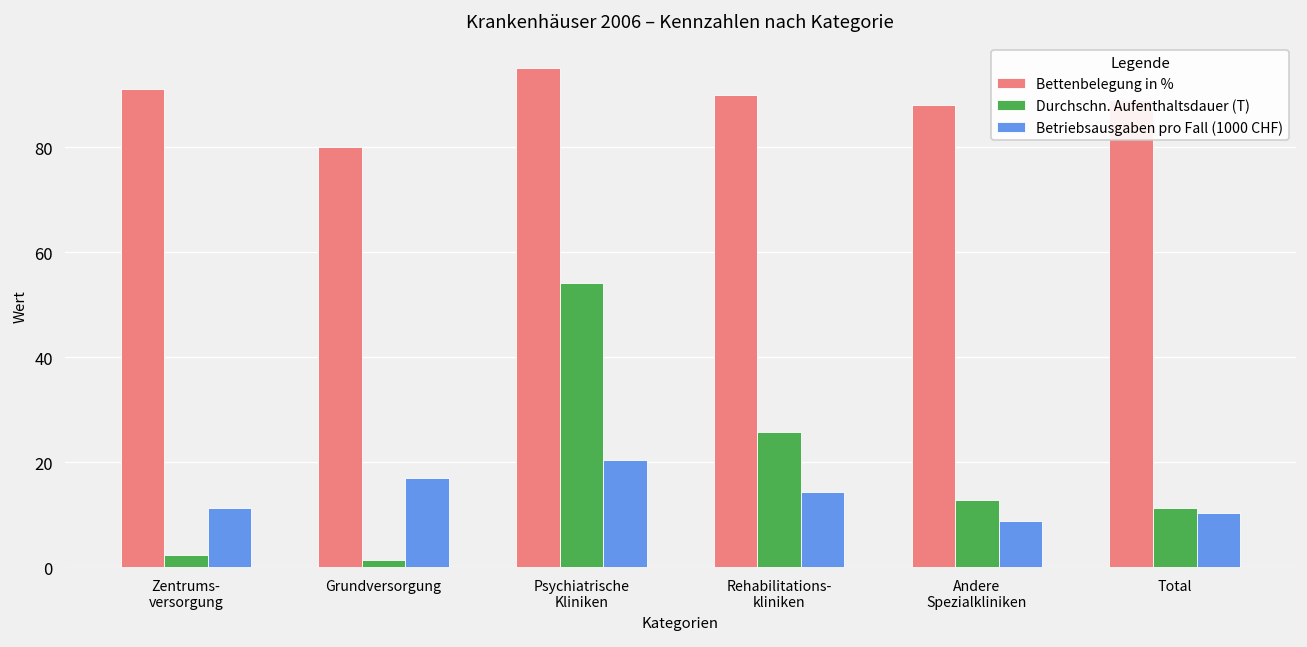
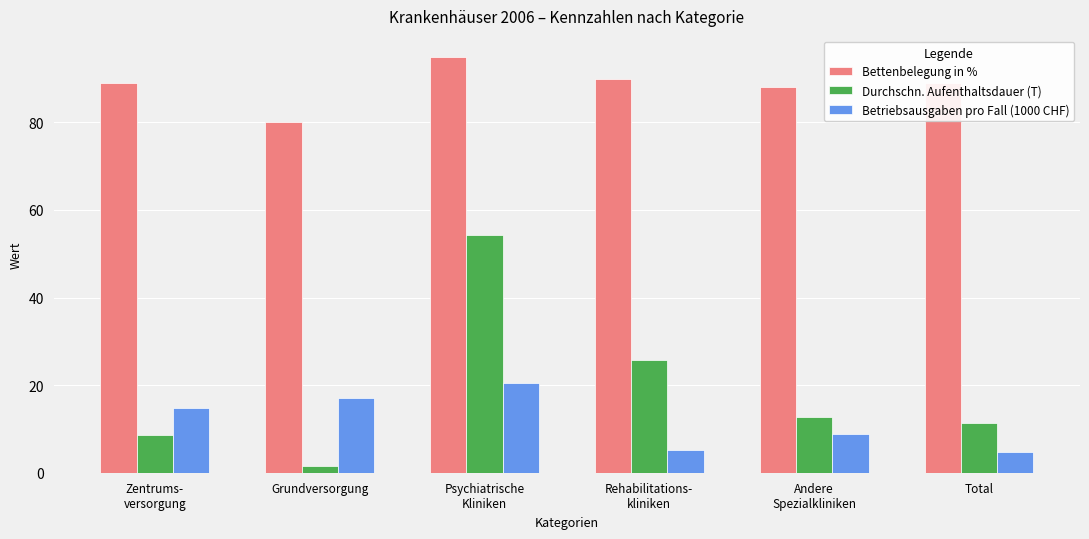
Bettenbelegung in %, Zentrums- versorgung: 91 -> 89
Durchschn. Aufenthaltsdauer (T), Zentrums- versorgung: 2 -> 9
Betriebsausgaben pro Fall (1000 CHF), Zentrums- versorgung: 11 -> 15
Betriebsausgaben pro Fall (1000 CHF), Rehabilitations- kliniken: 14 -> 5
Betriebsausgaben pro Fall (1000 CHF), Total: 10 -> 5
